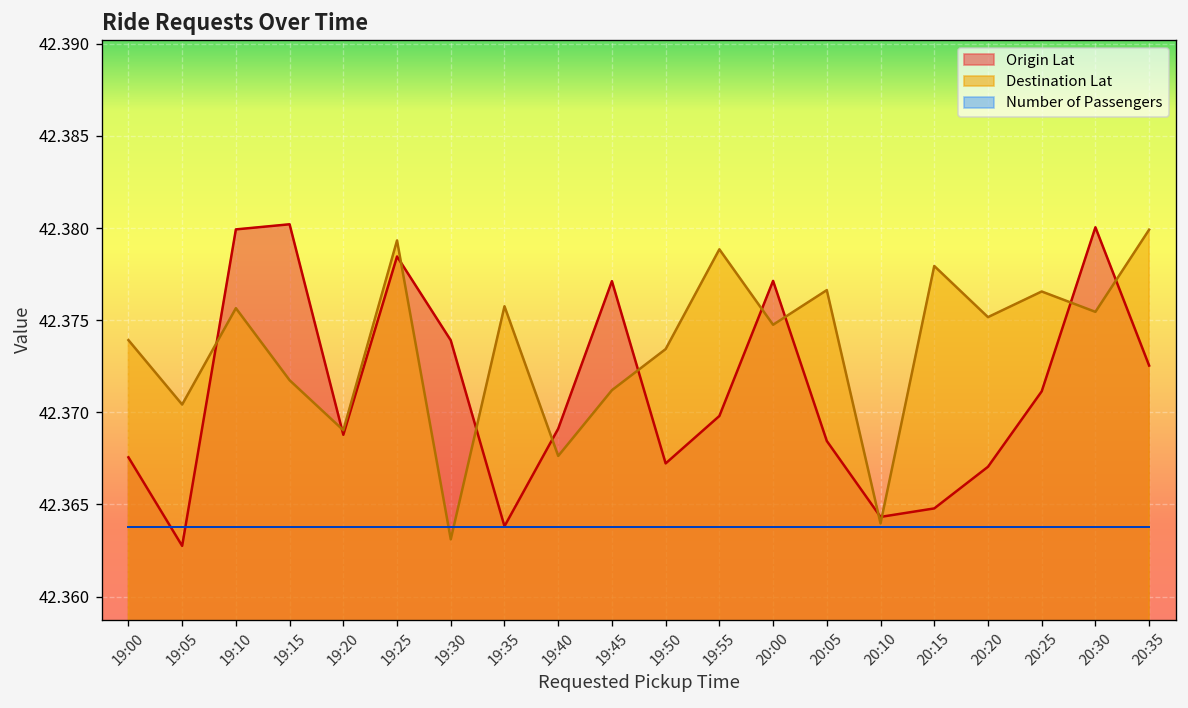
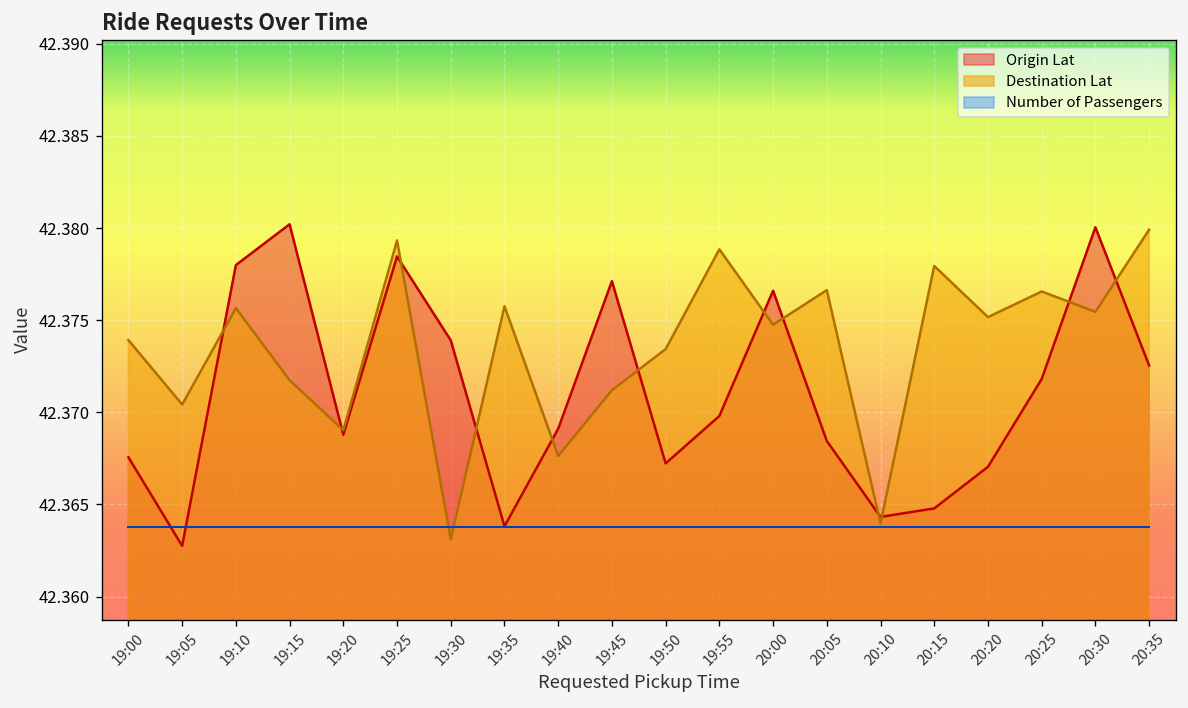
Origin Lat, 19:10: 42.3799 -> 42.3780
Origin Lat, 20:00: 42.3771 -> 42.3766
Origin Lat, 20:25: 42.3711 -> 42.3718
